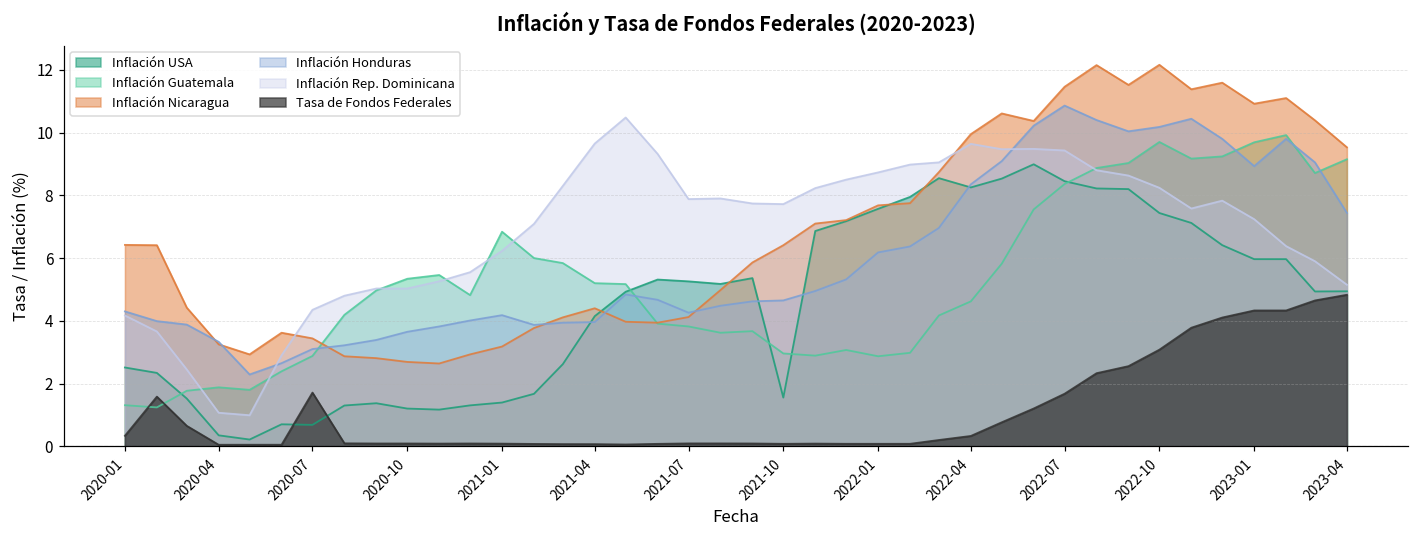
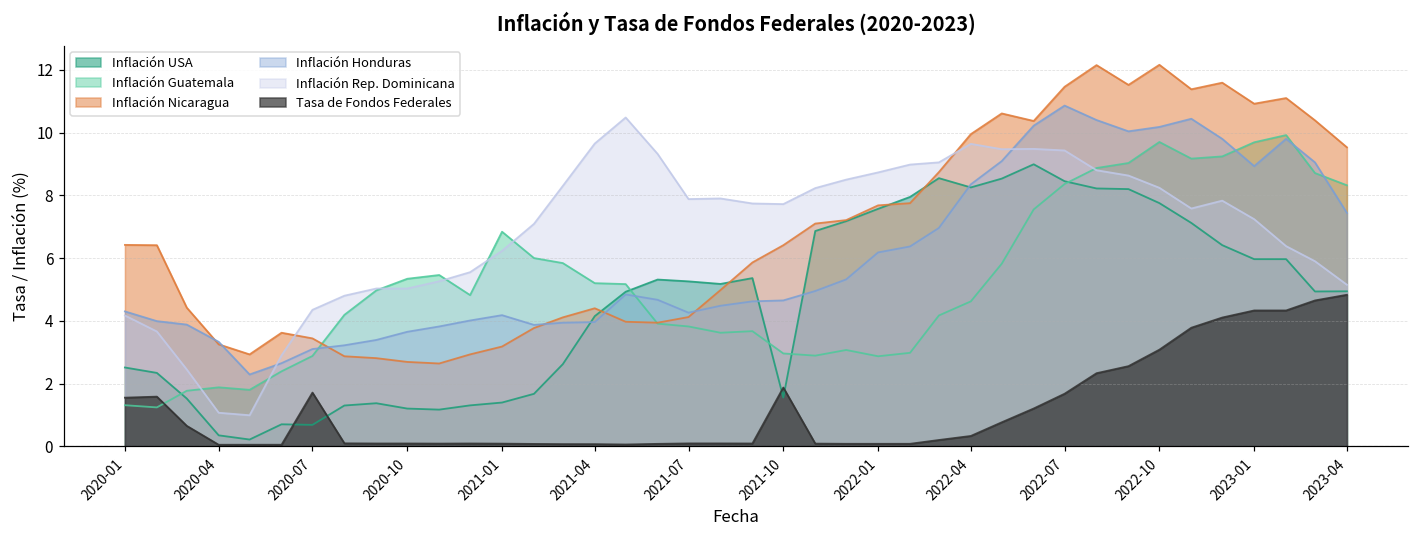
Tasa de Fondos Federales, 2020-01: 0.3 -> 1.6
Tasa de Fondos Federales, 2021-10: 0.1 -> 1.9
Inflación USA, 2022-10: 7.4 -> 7.8
Inflación Guatemala, 2023-04: 9.2 -> 8.3
